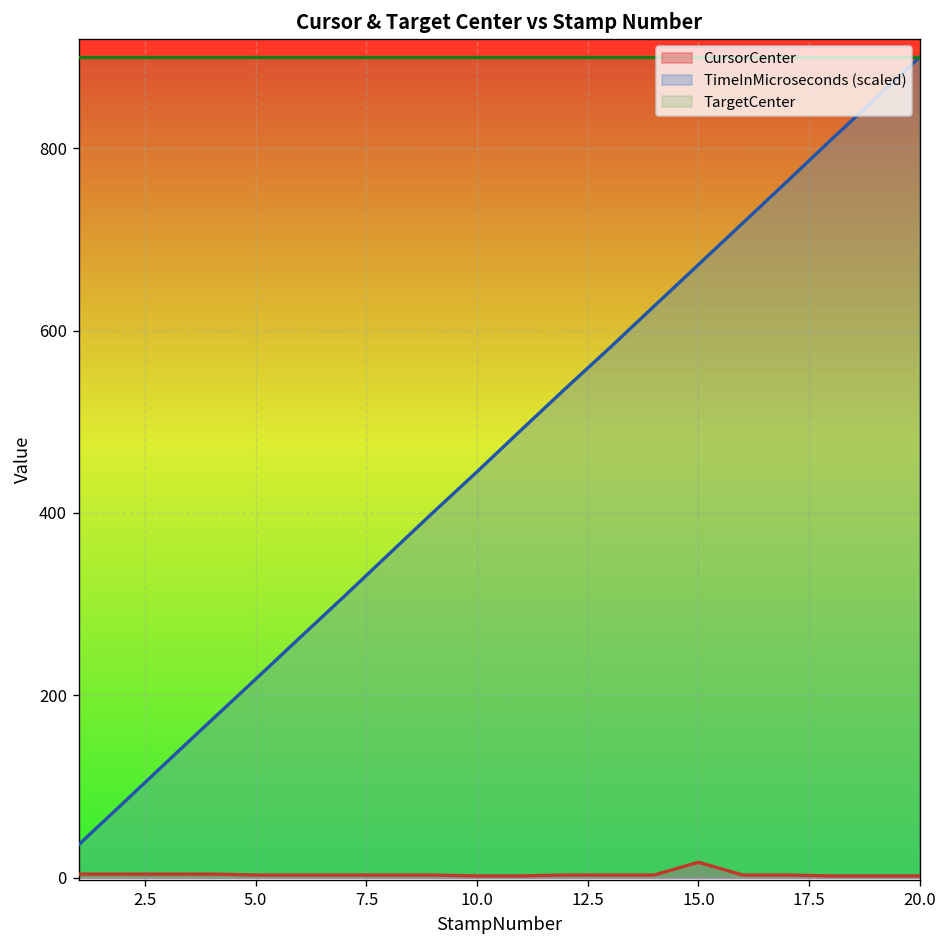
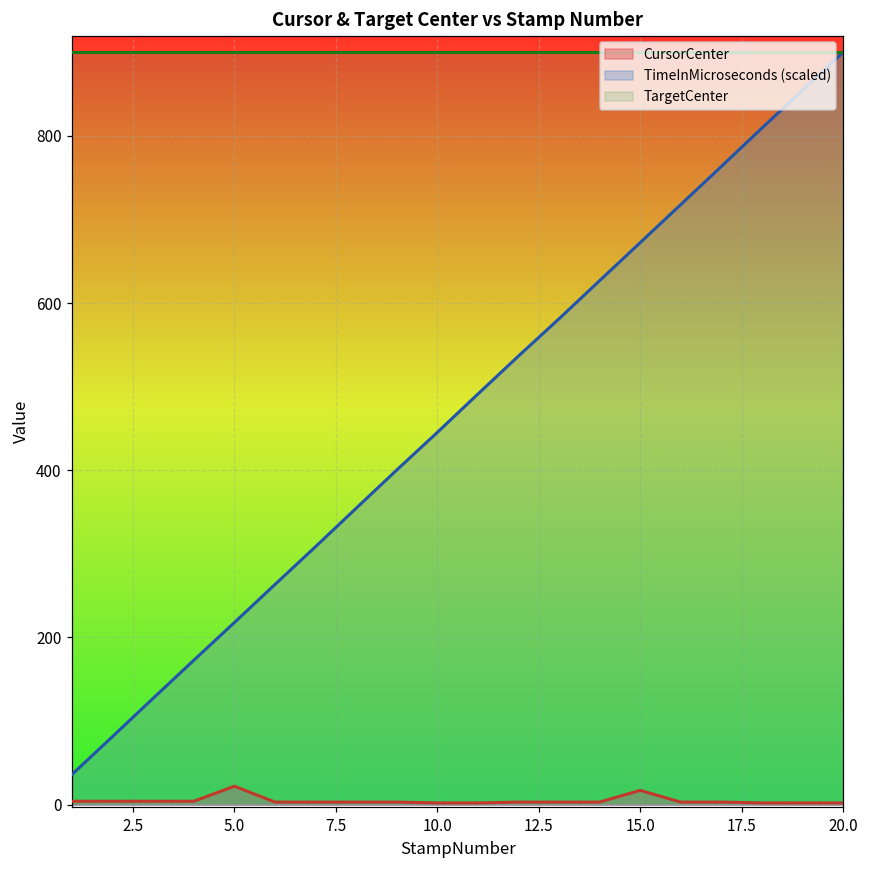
CursorCenter, 5.0: 0 -> 20
